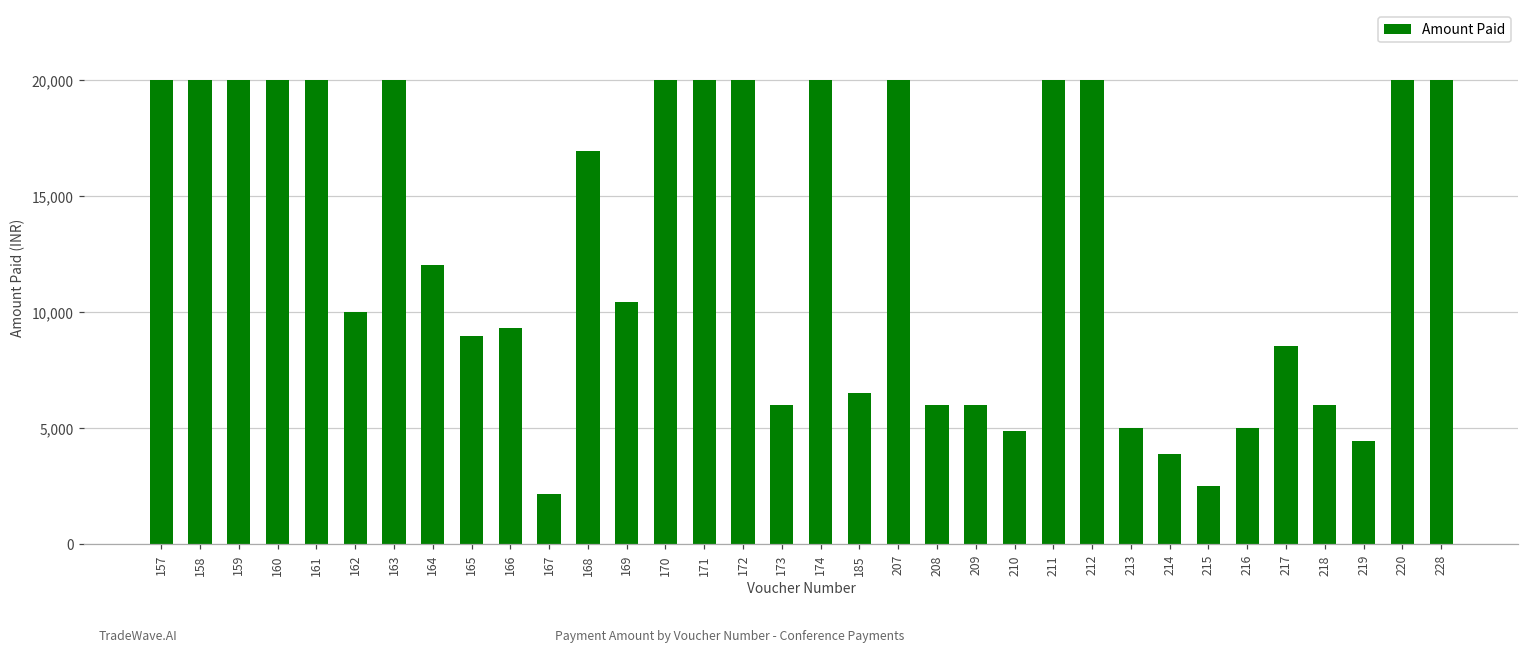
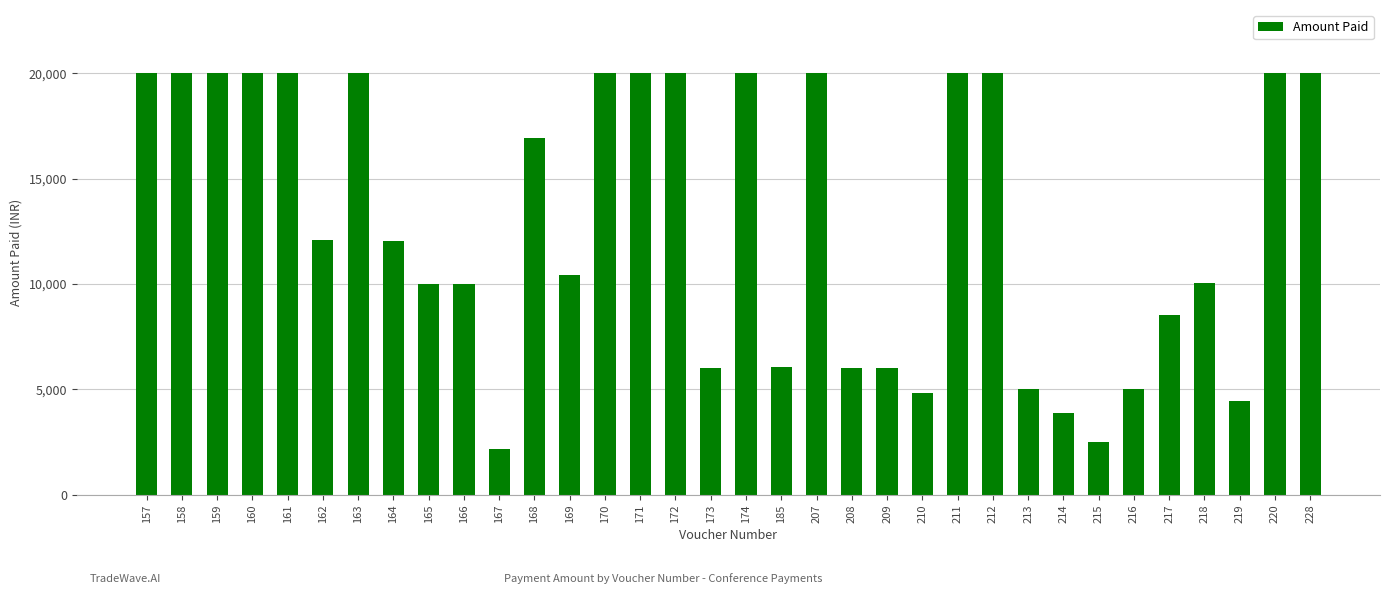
162: 10,000 -> 12,100
165: 9,000 -> 10,000
166: 9,300 -> 10,000
185: 6,500 -> 6,000
218: 6,000 -> 10,000
